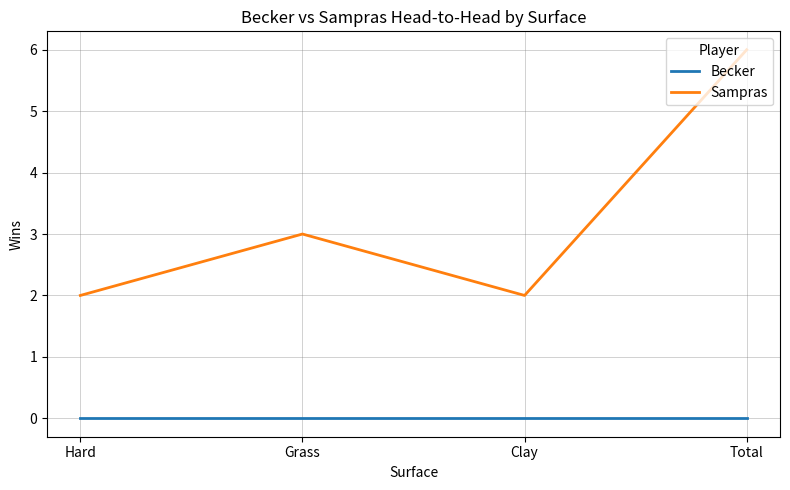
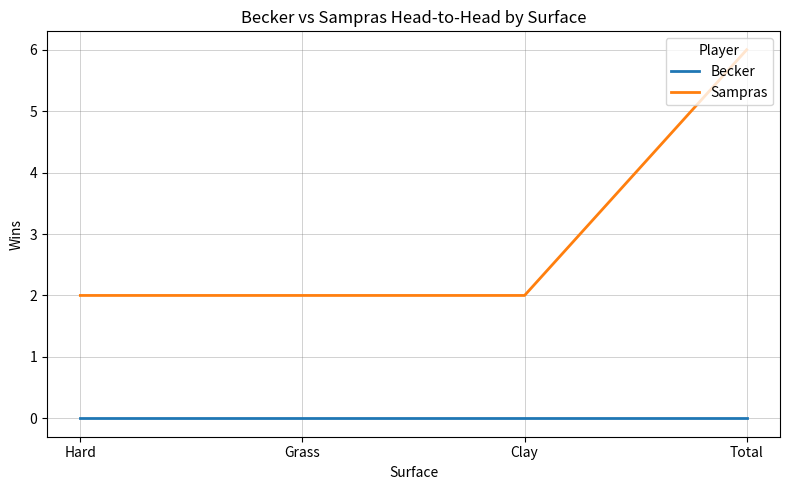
Sampras, Grass: 3 -> 2
